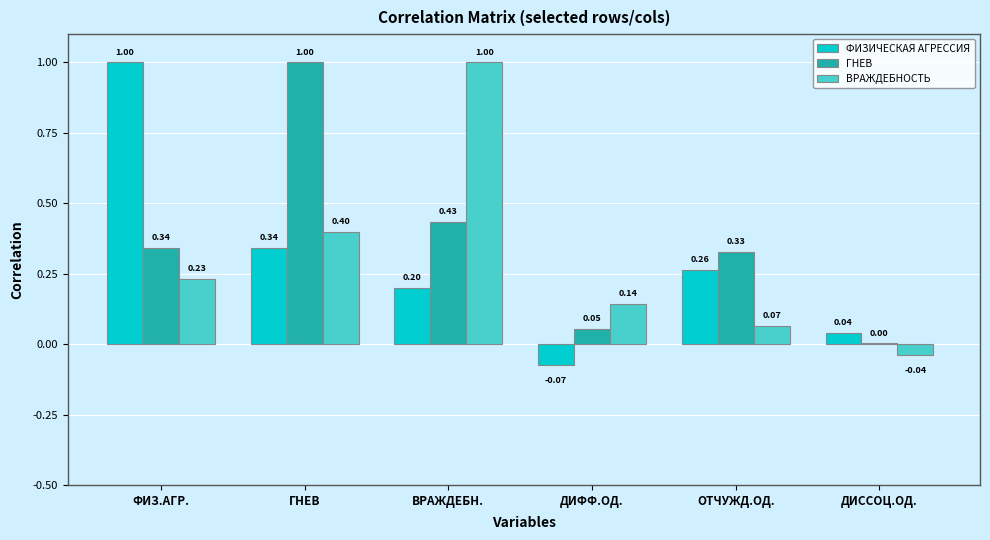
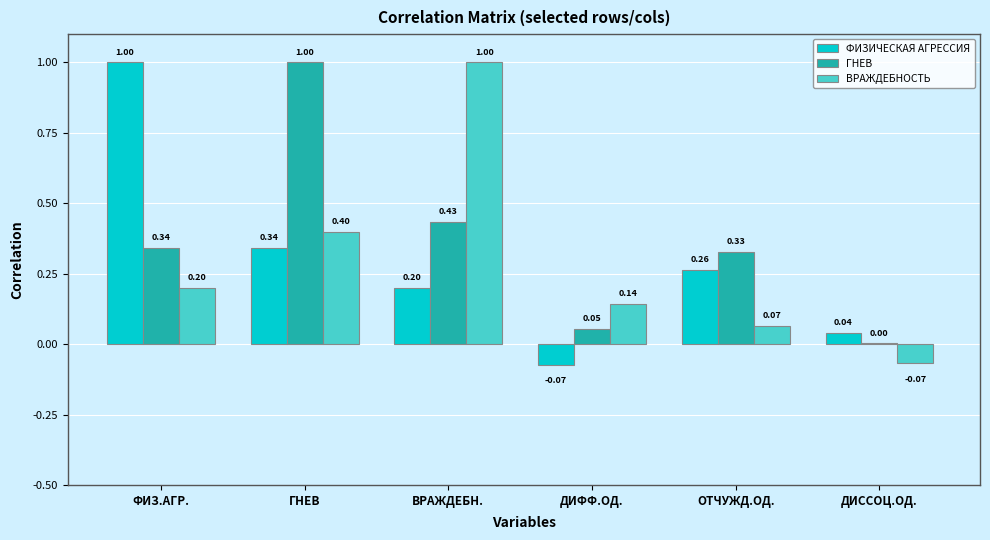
ВРАЖДЕБНОСТЬ, ФИЗ.АГР.: 0.23 -> 0.20
ВРАЖДЕБНОСТЬ, ДИССОЦ.ОД.: -0.04 -> -0.07
